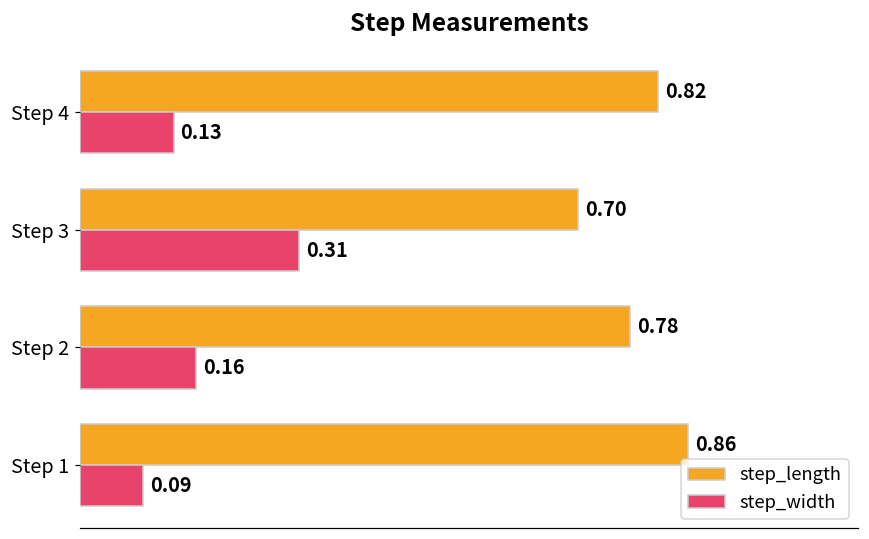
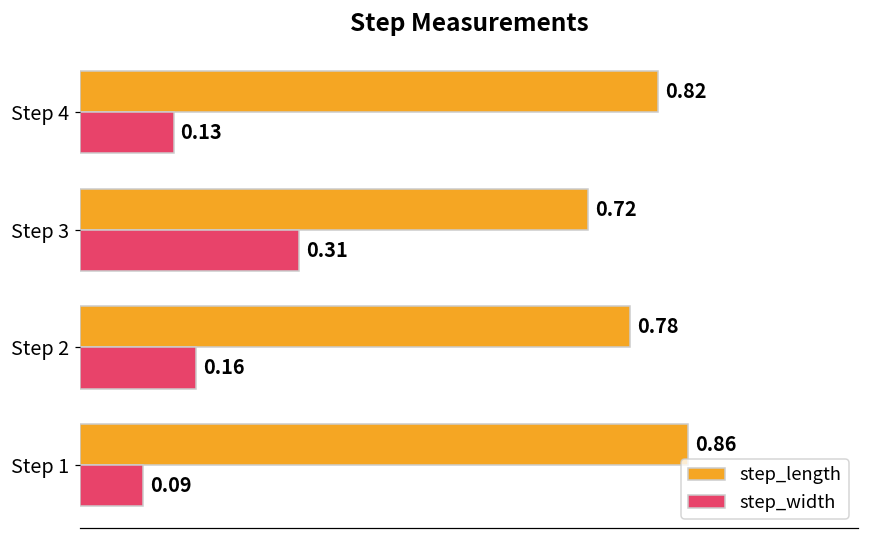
step_length, Step 3: 0.70 -> 0.72
